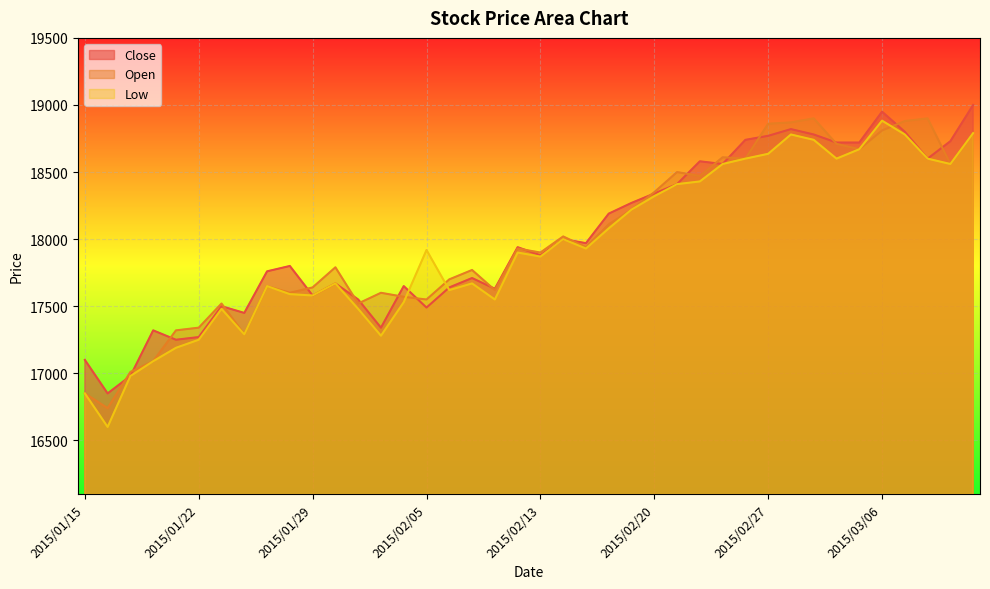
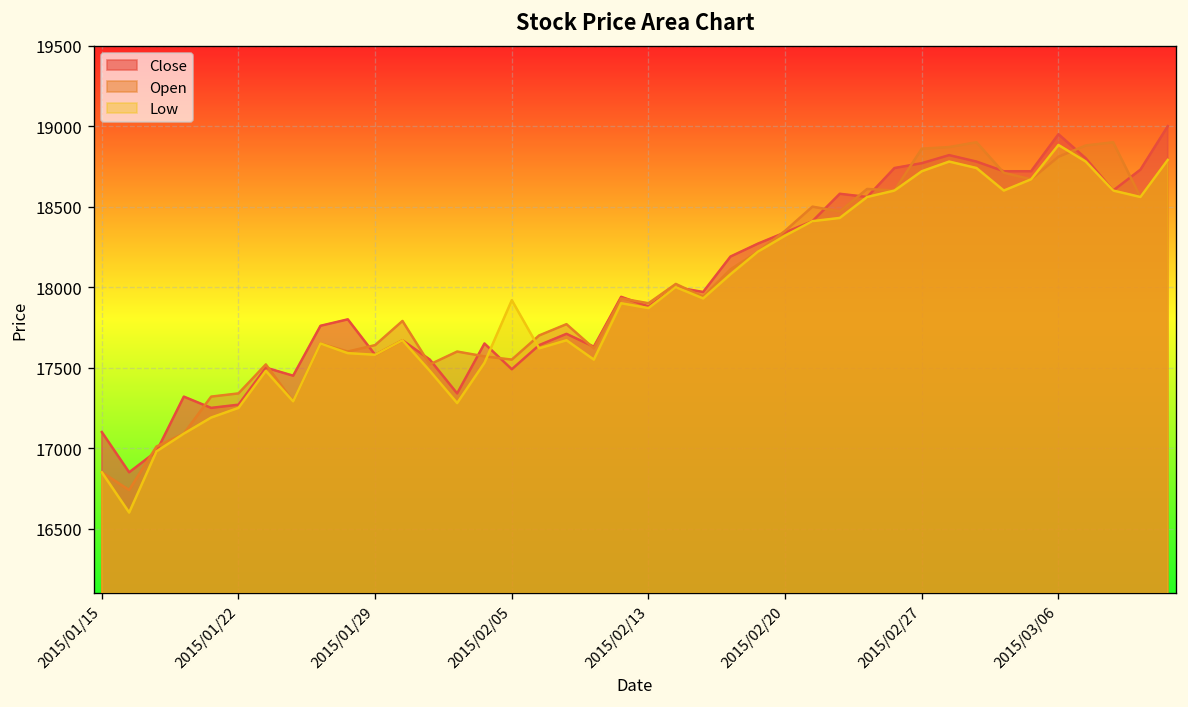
Low, 2015/02/27: 18640 -> 18720
